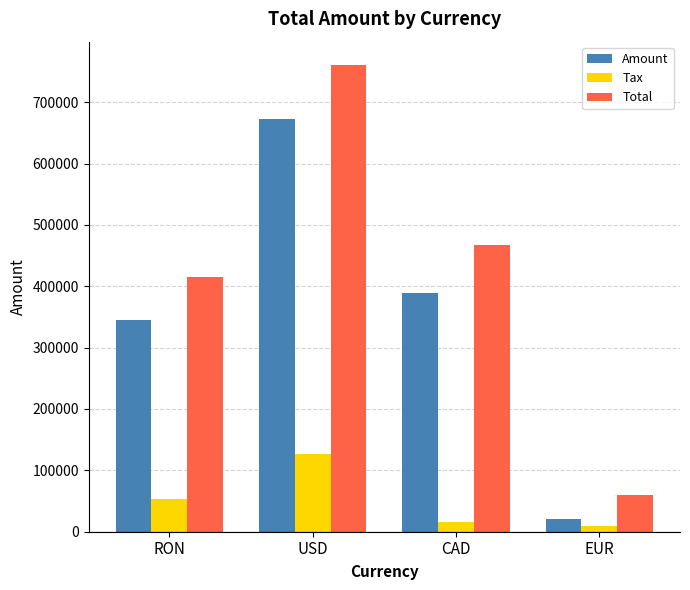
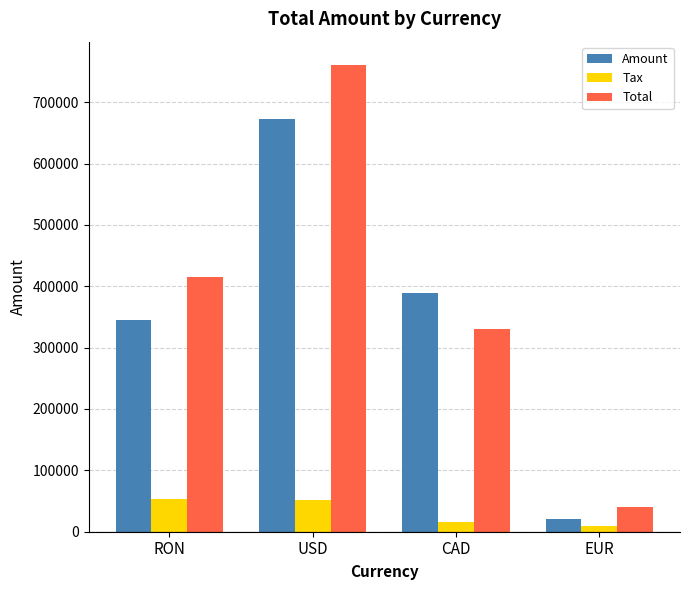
Tax, USD: 130000 -> 50000
Total, CAD: 470000 -> 330000
Total, EUR: 60000 -> 40000
